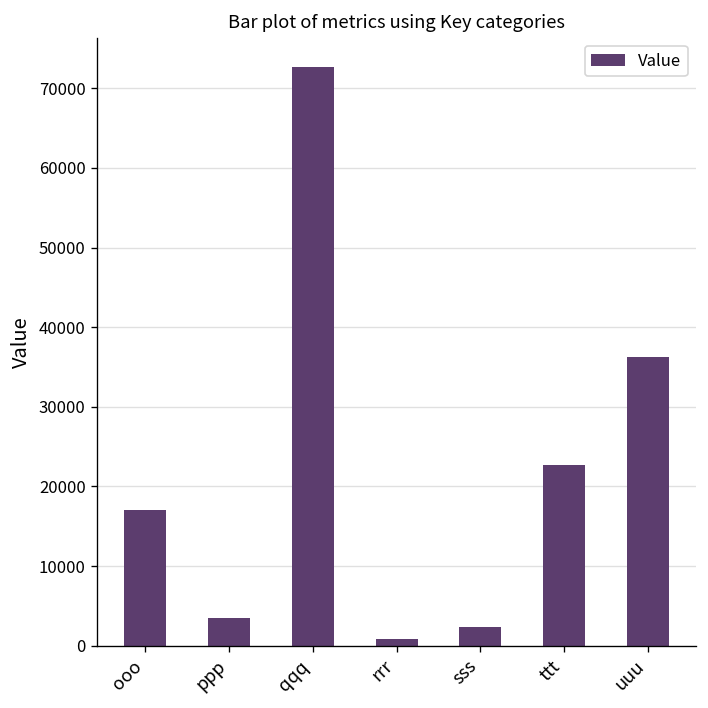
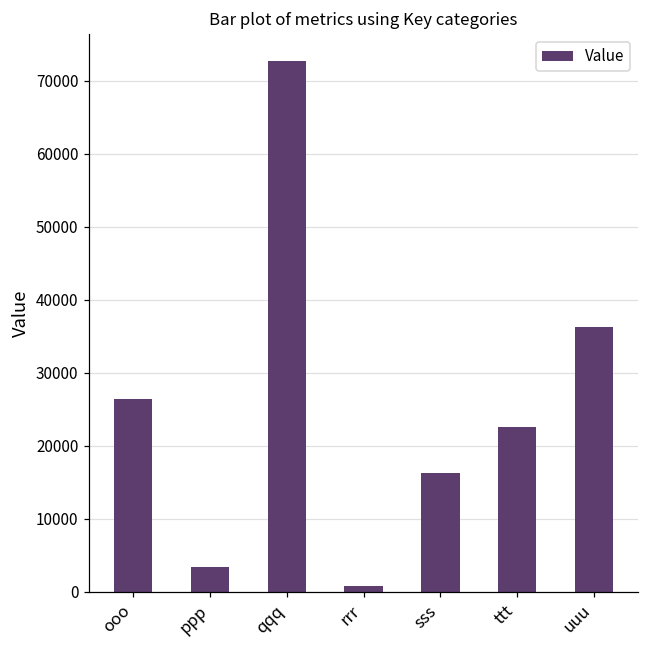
ooo: 17000 -> 26000
sss: 2000 -> 16000
